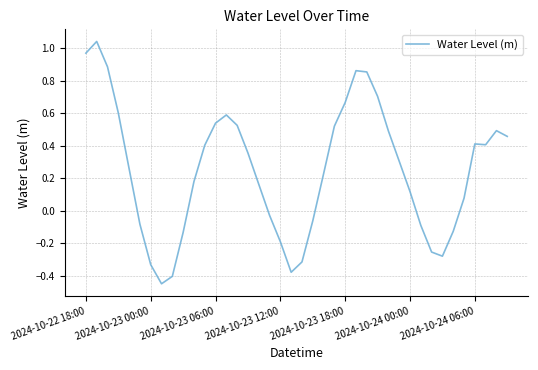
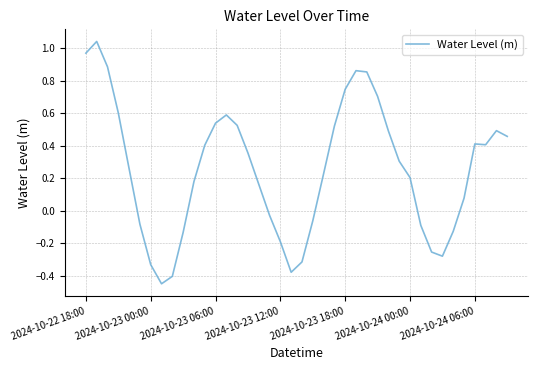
2024-10-23 18:00: 0.67 -> 0.75
2024-10-24 00:00: 0.12 -> 0.20
